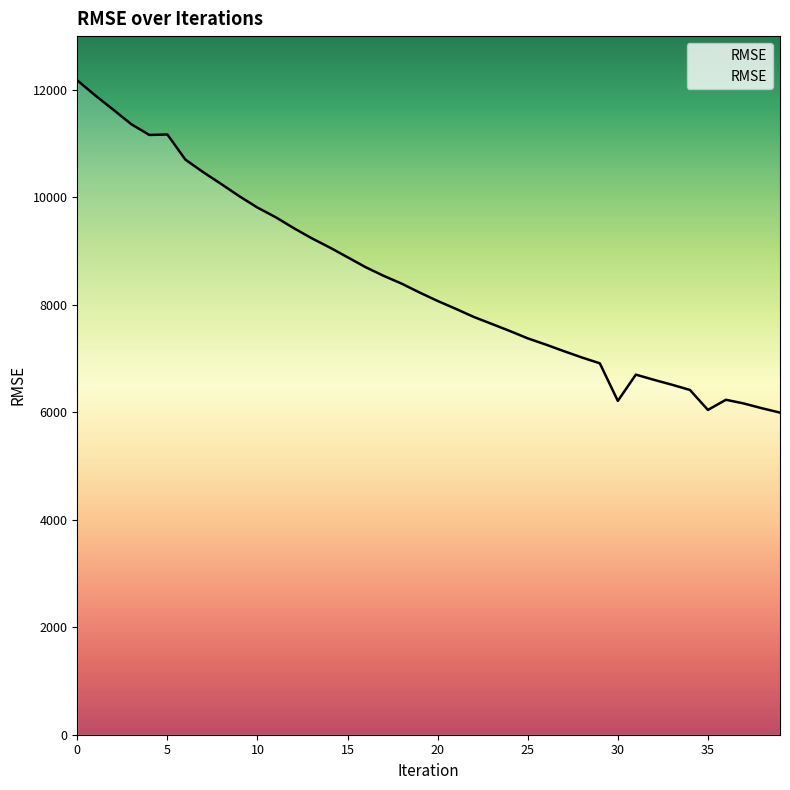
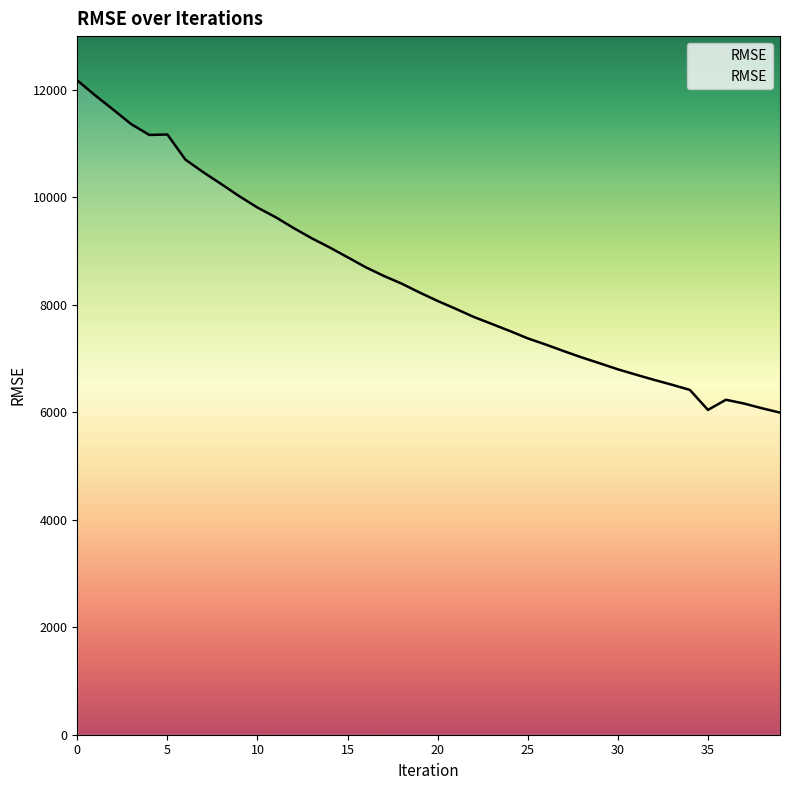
30: 6200 -> 6800
